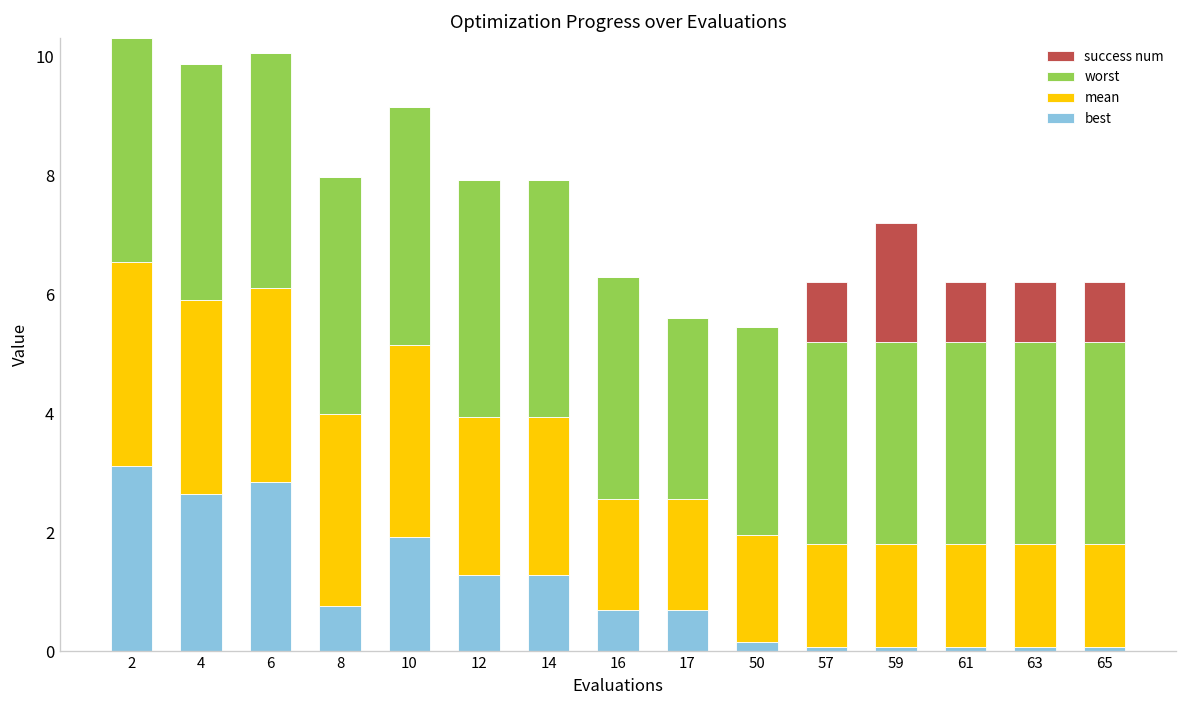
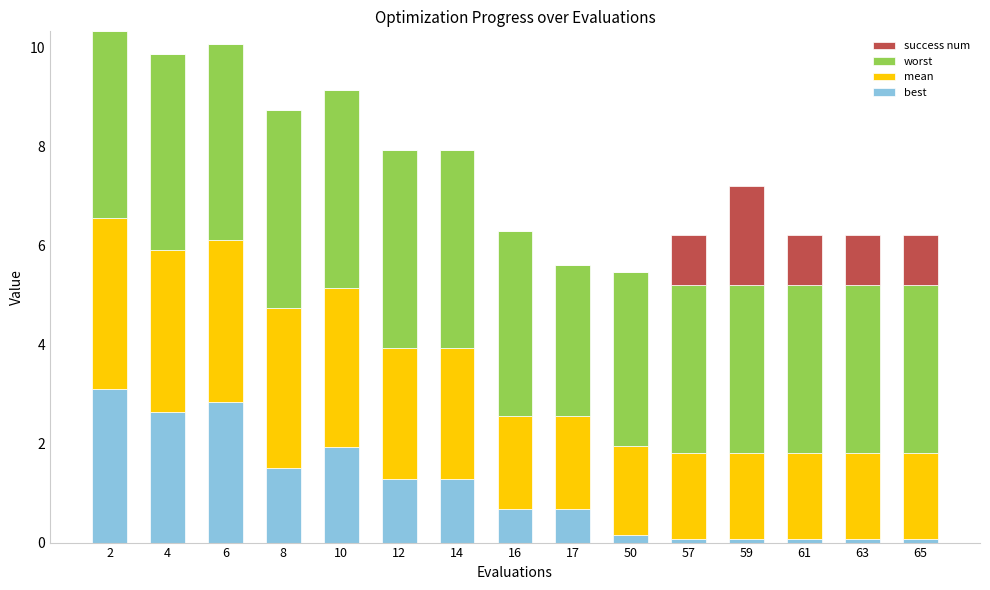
best, 8: 0.8 -> 1.5
